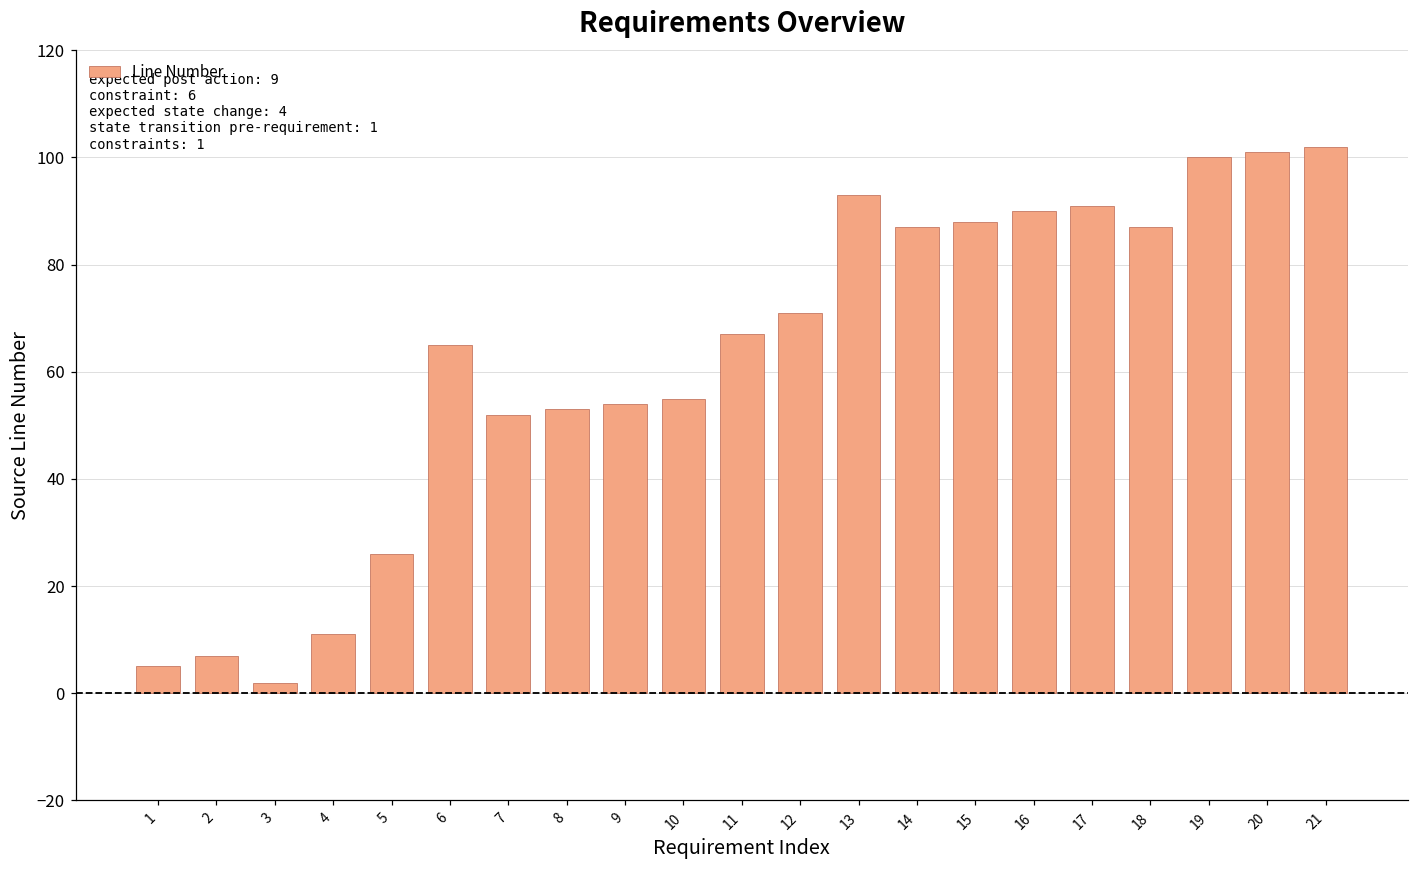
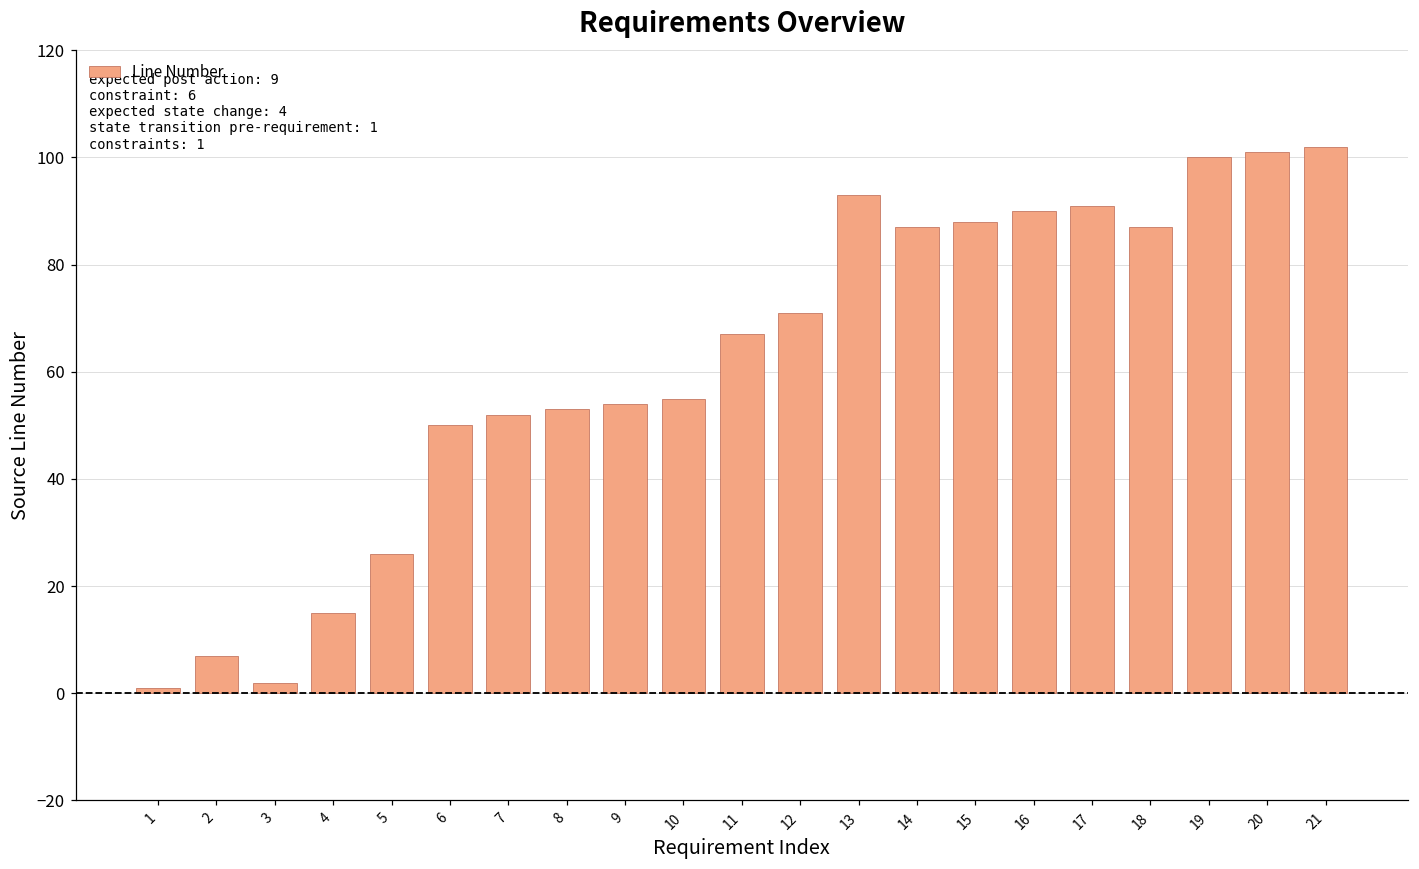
1: 5 -> 1
4: 11 -> 15
6: 65 -> 50
